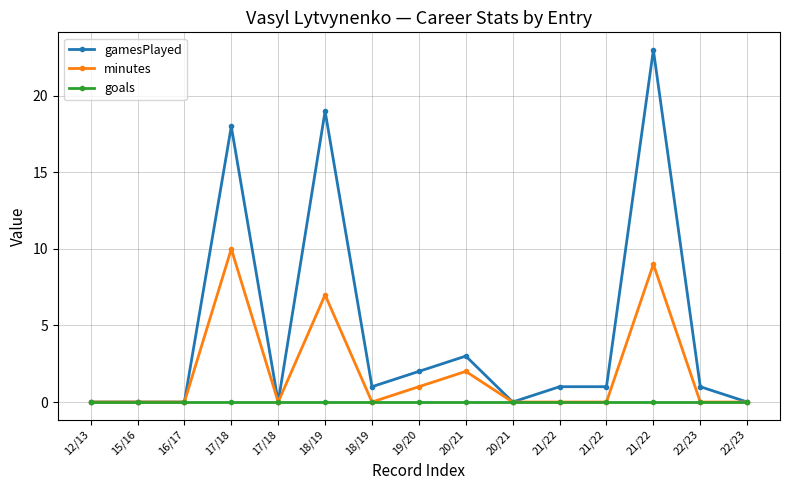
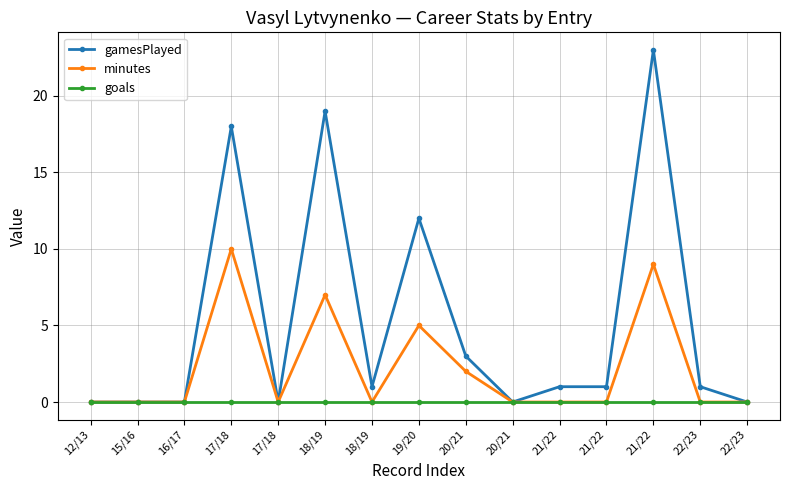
gamesPlayed, 19/20: 2 -> 12
minutes, 19/20: 1 -> 5
